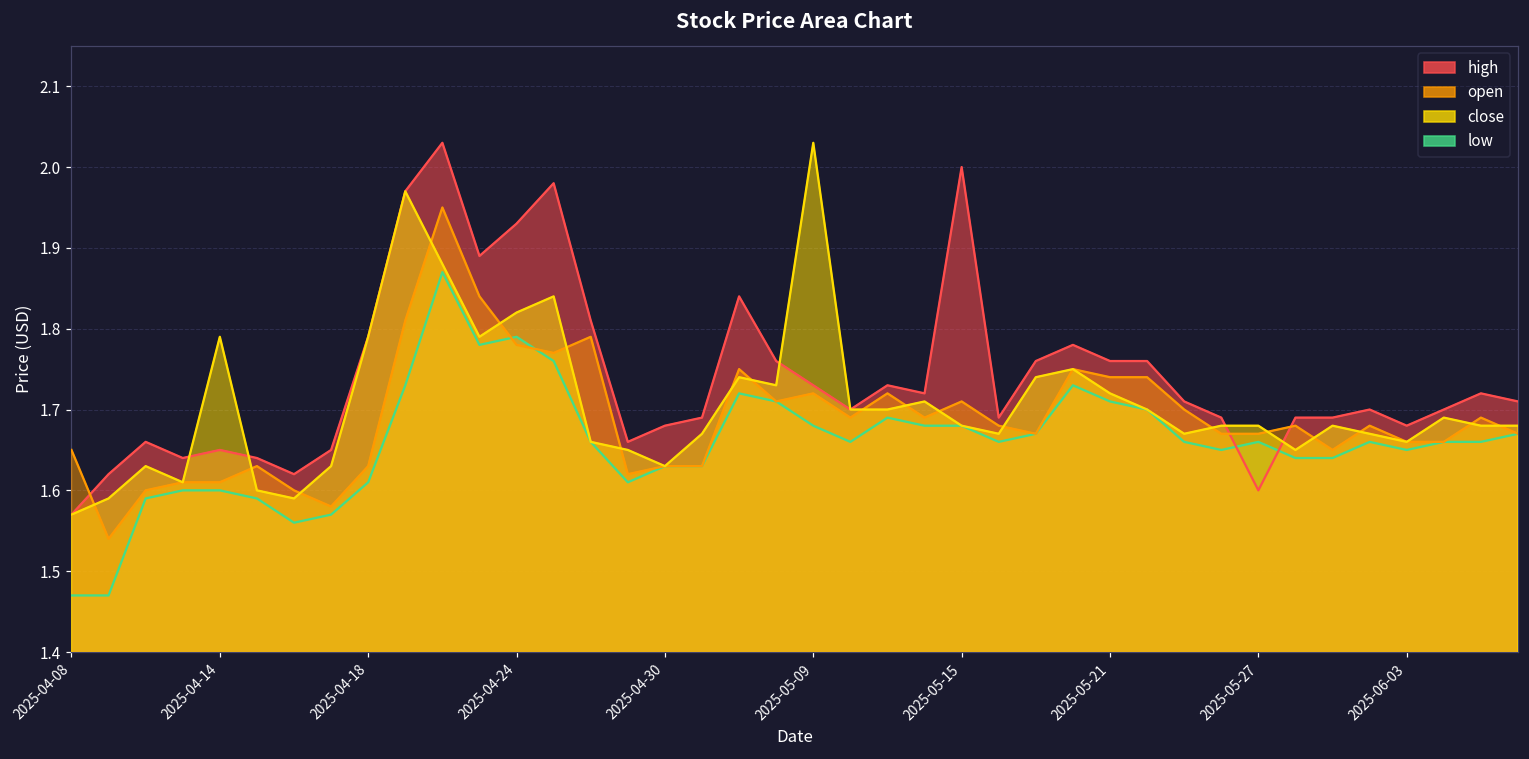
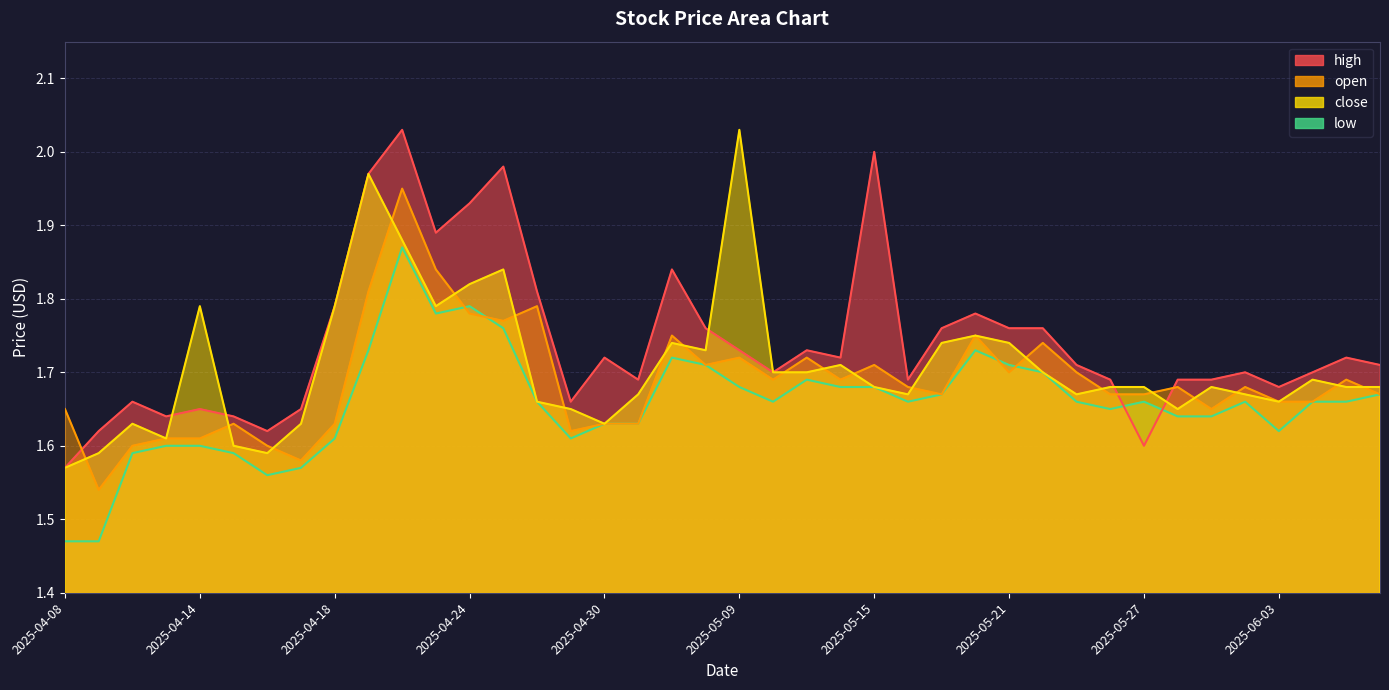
high, 2025-04-30: 1.68 -> 1.72
open, 2025-05-21: 1.74 -> 1.70
close, 2025-05-21: 1.72 -> 1.74
low, 2025-06-03: 1.65 -> 1.62
